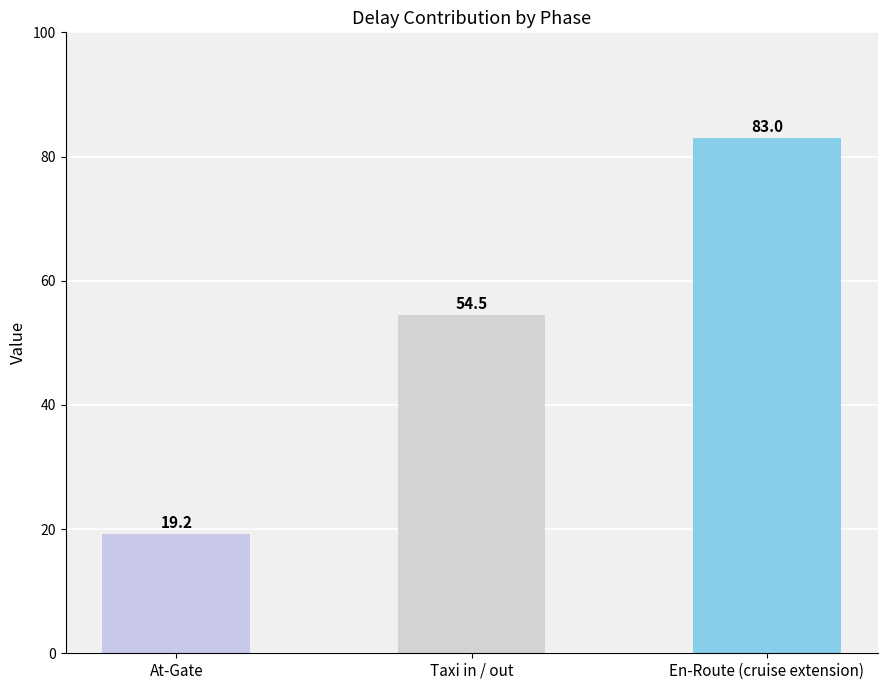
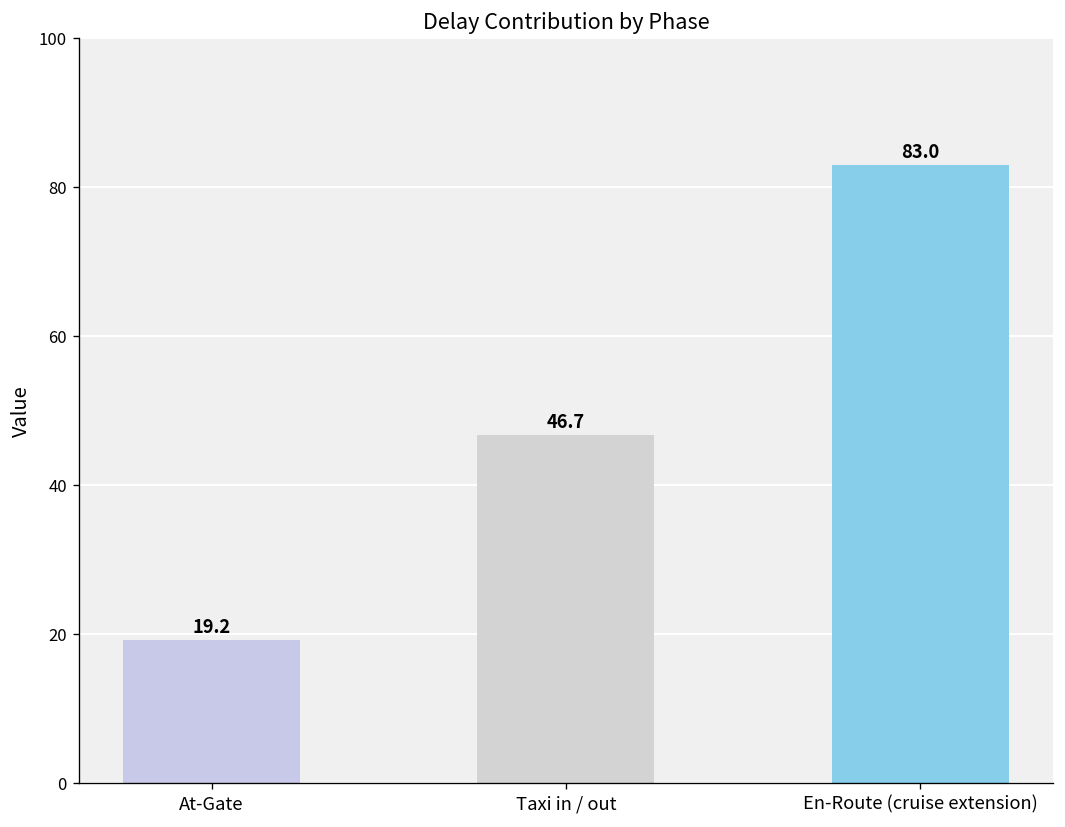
Taxi in / out: 54.5 -> 46.7
